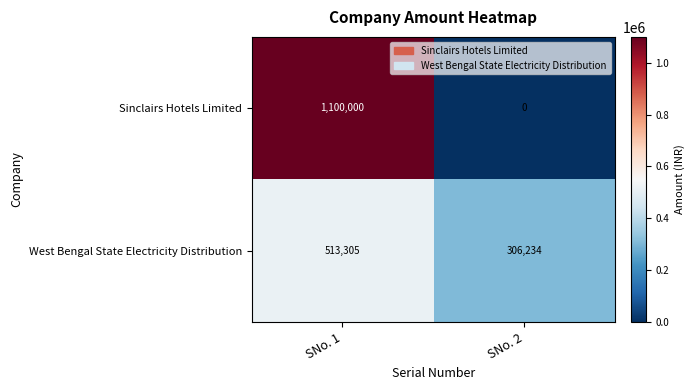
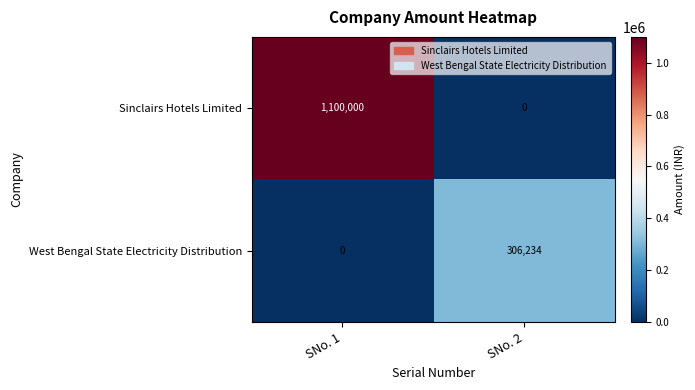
West Bengal State Electricity Distribution, SNo. 1: 513,305 -> 0
